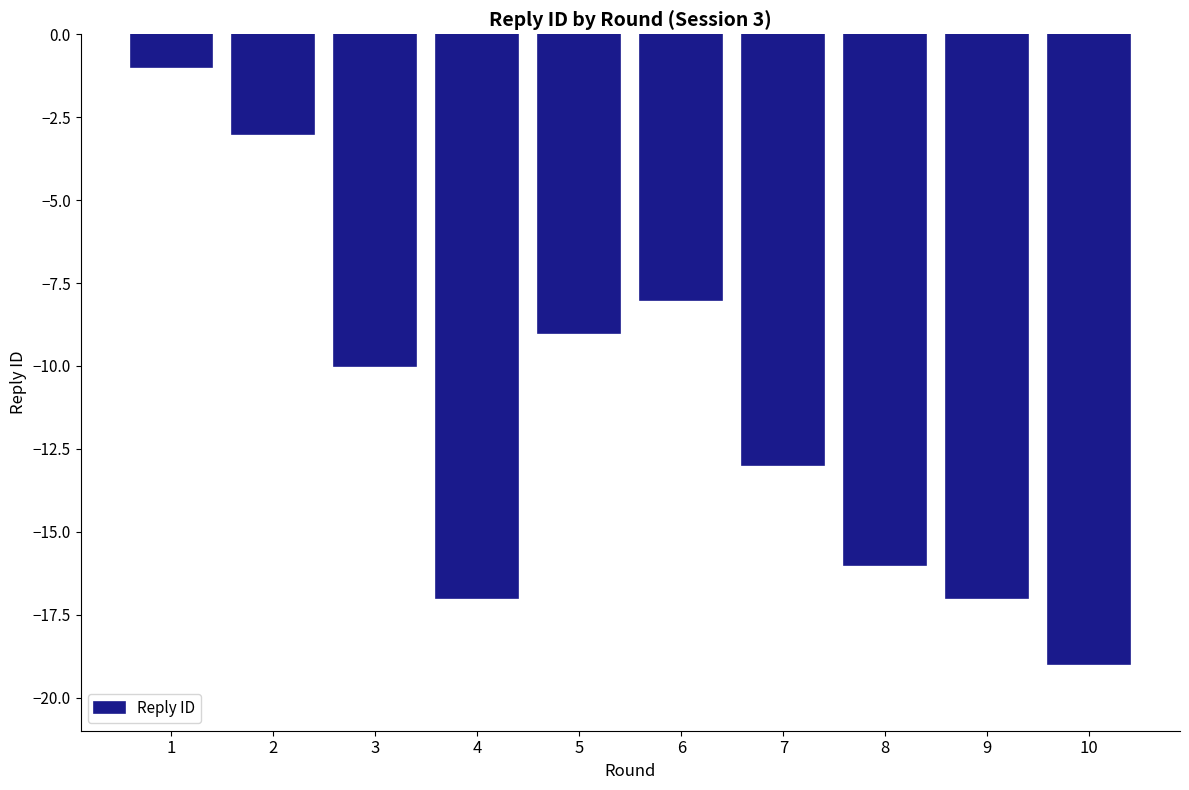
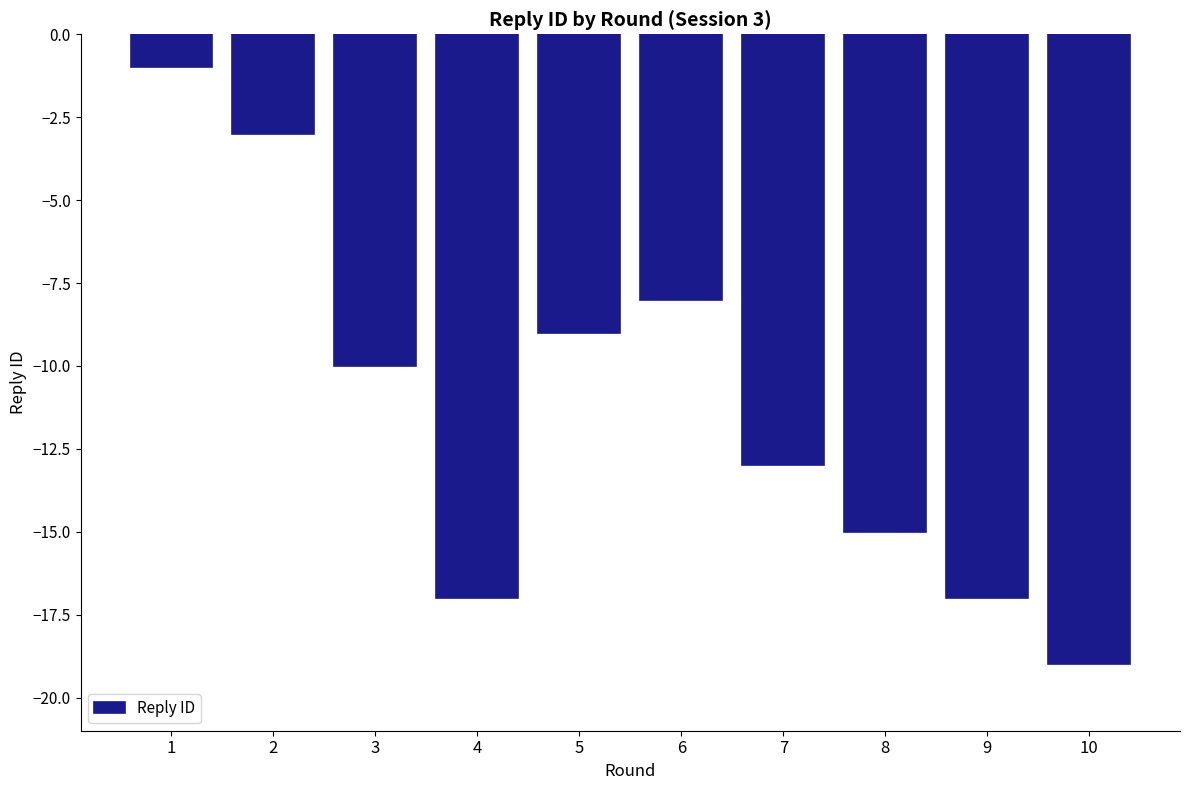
8: -16.0 -> -15.0
